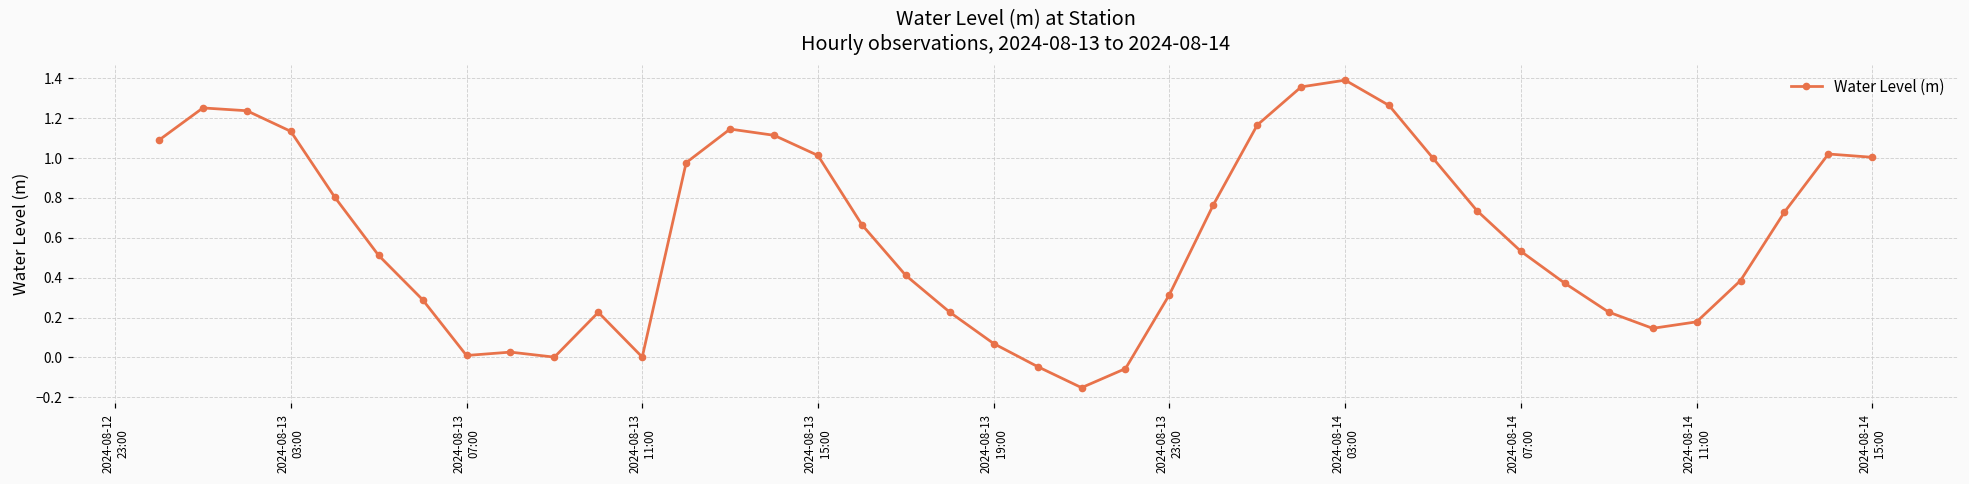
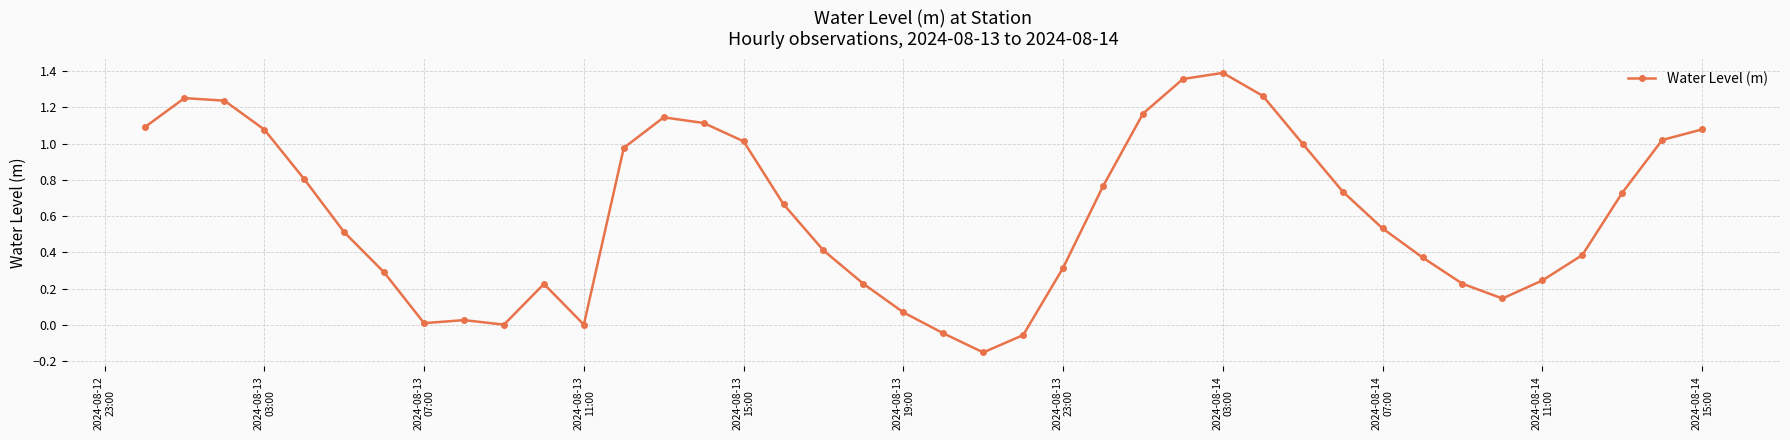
2024-08-13 03:00: 1.13 -> 1.08
2024-08-14 11:00: 0.18 -> 0.25
2024-08-14 15:00: 1.00 -> 1.08
